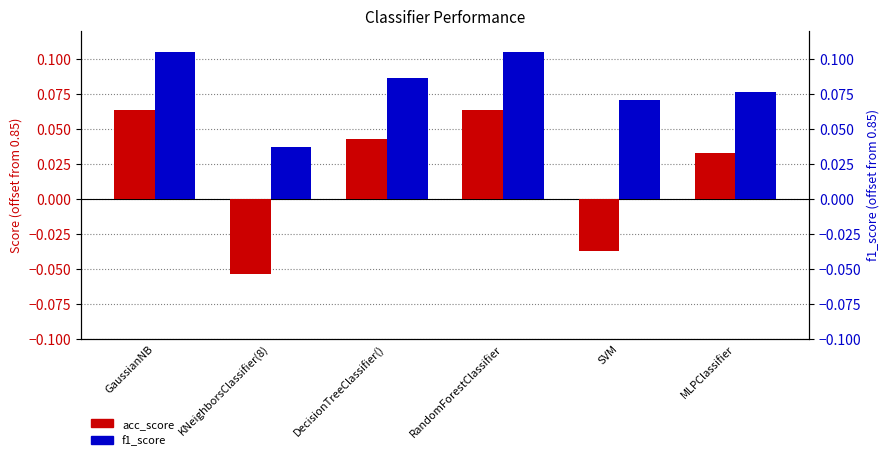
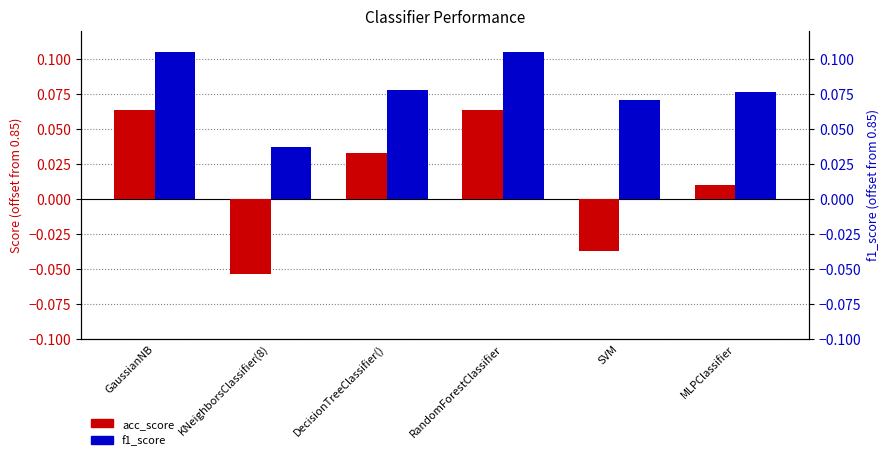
acc_score, DecisionTreeClassifier(): 0.042 -> 0.033
f1_score, DecisionTreeClassifier(): 0.086 -> 0.078
acc_score, MLPClassifier: 0.033 -> 0.010
